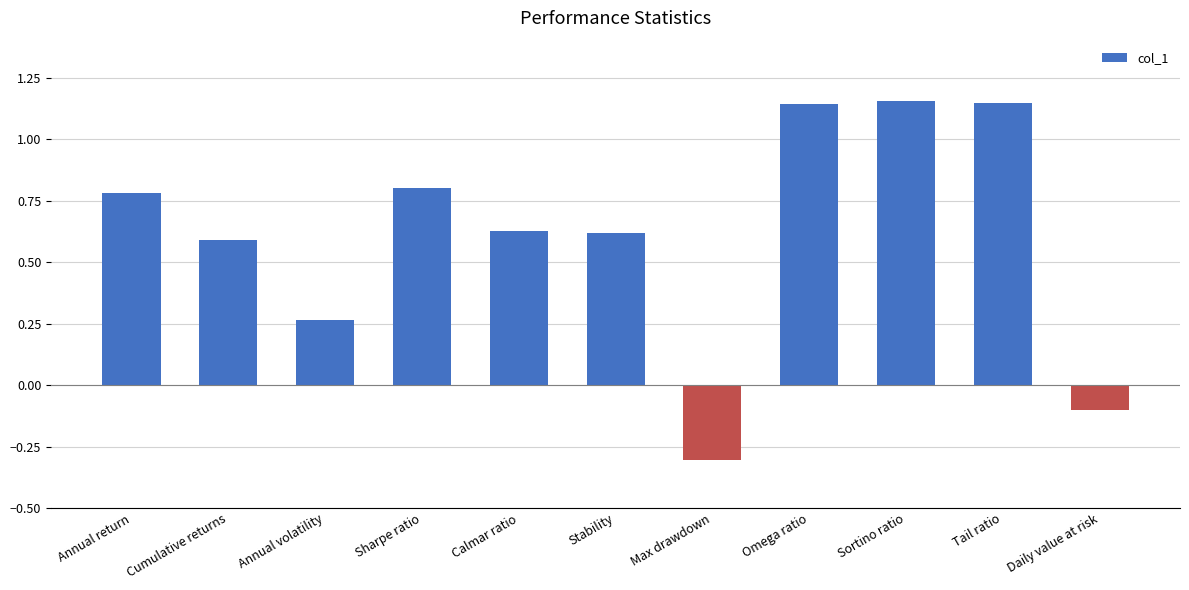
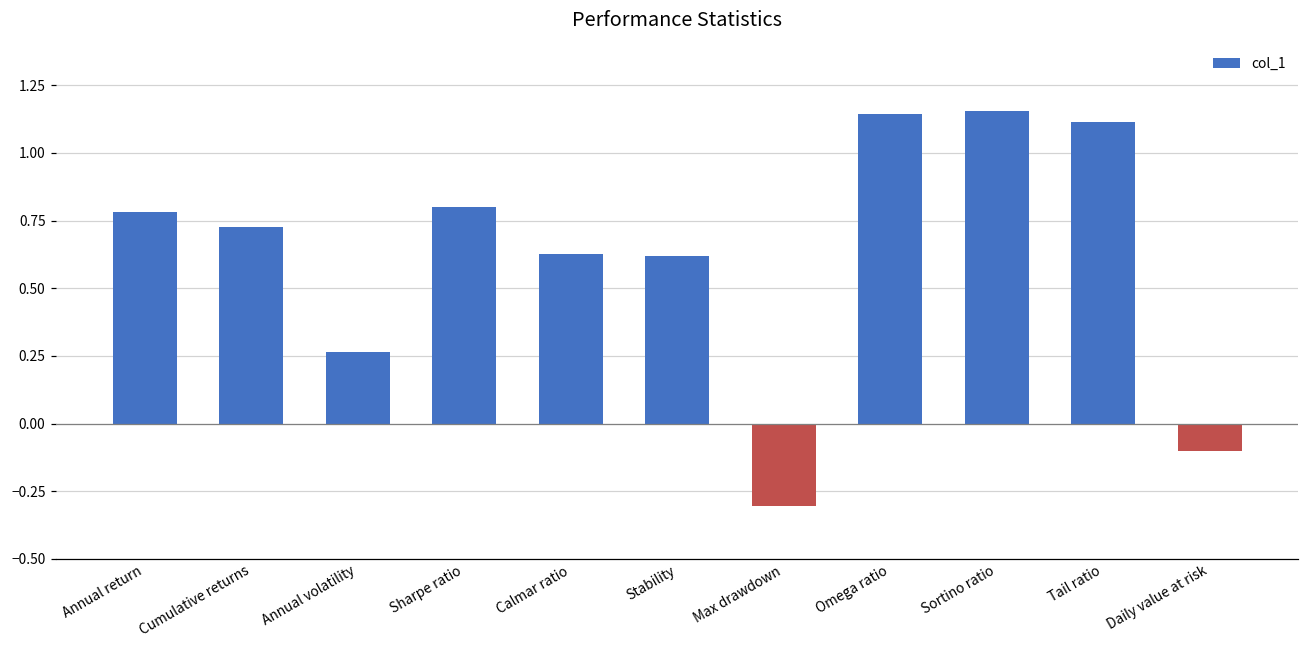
Cumulative returns: 0.59 -> 0.73
Tail ratio: 1.15 -> 1.11
